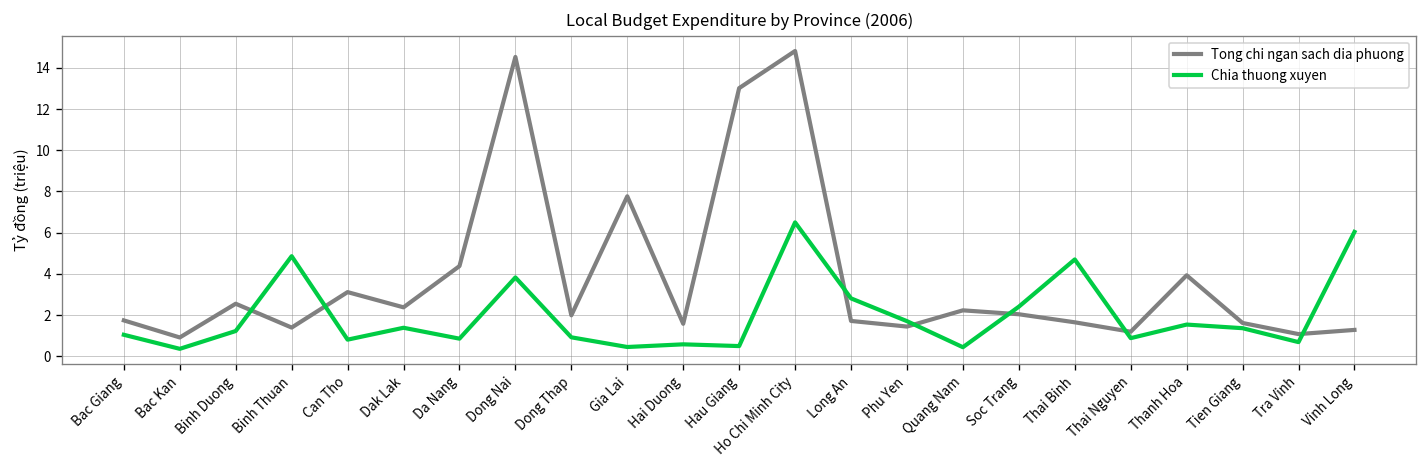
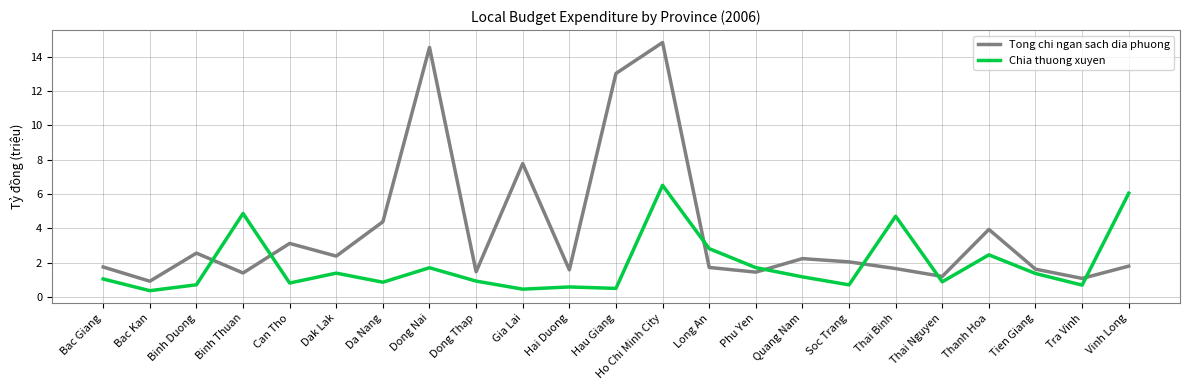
Chia thuong xuyen, Binh Duong: 1.2 -> 0.7
Chia thuong xuyen, Dong Nai: 3.8 -> 1.7
Tong chi ngan sach dia phuong, Dong Thap: 2.0 -> 1.5
Chia thuong xuyen, Quang Nam: 0.4 -> 1.2
Chia thuong xuyen, Soc Trang: 2.4 -> 0.7
Chia thuong xuyen, Thanh Hoa: 1.5 -> 2.4
Tong chi ngan sach dia phuong, Vinh Long: 1.3 -> 1.8
